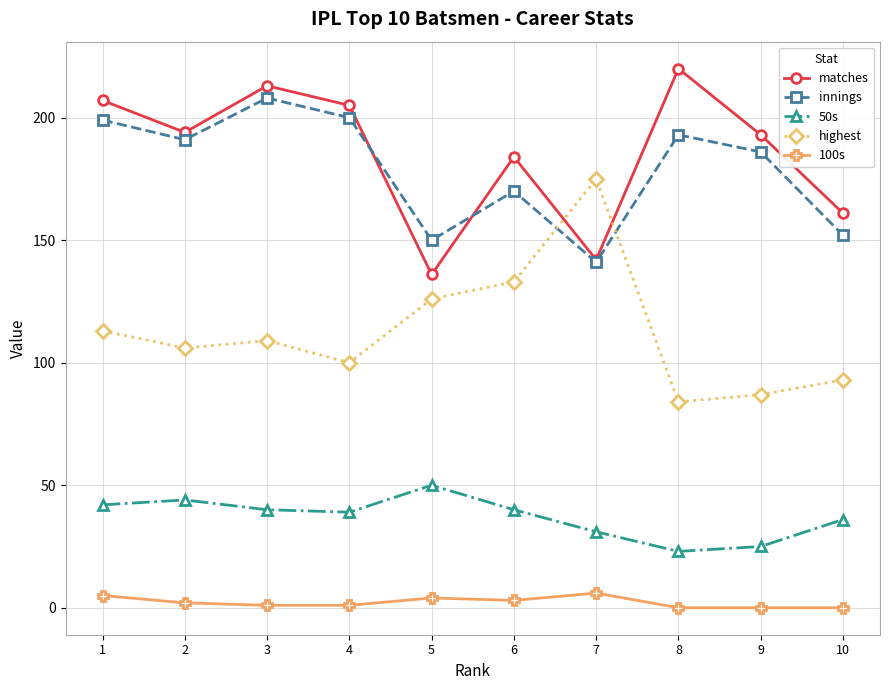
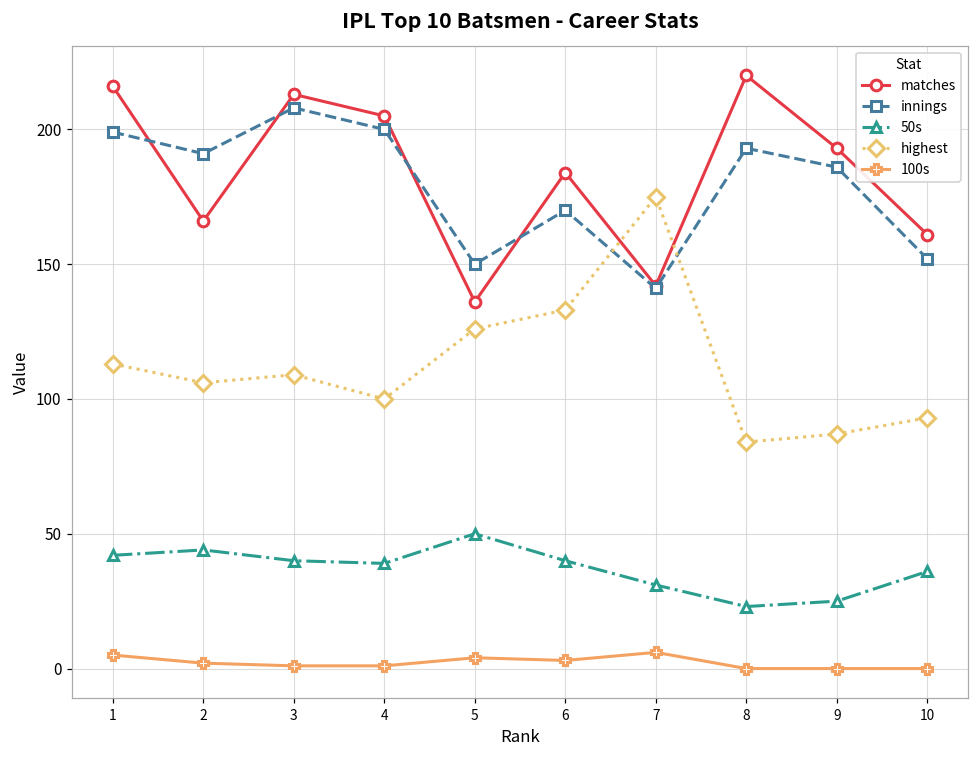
matches, 1: 207 -> 216
matches, 2: 194 -> 166
